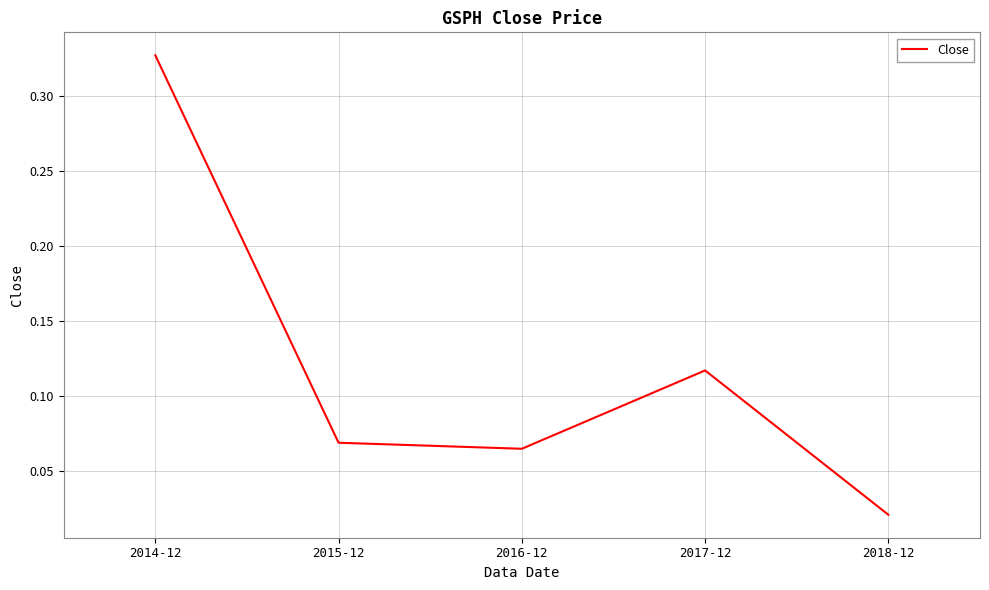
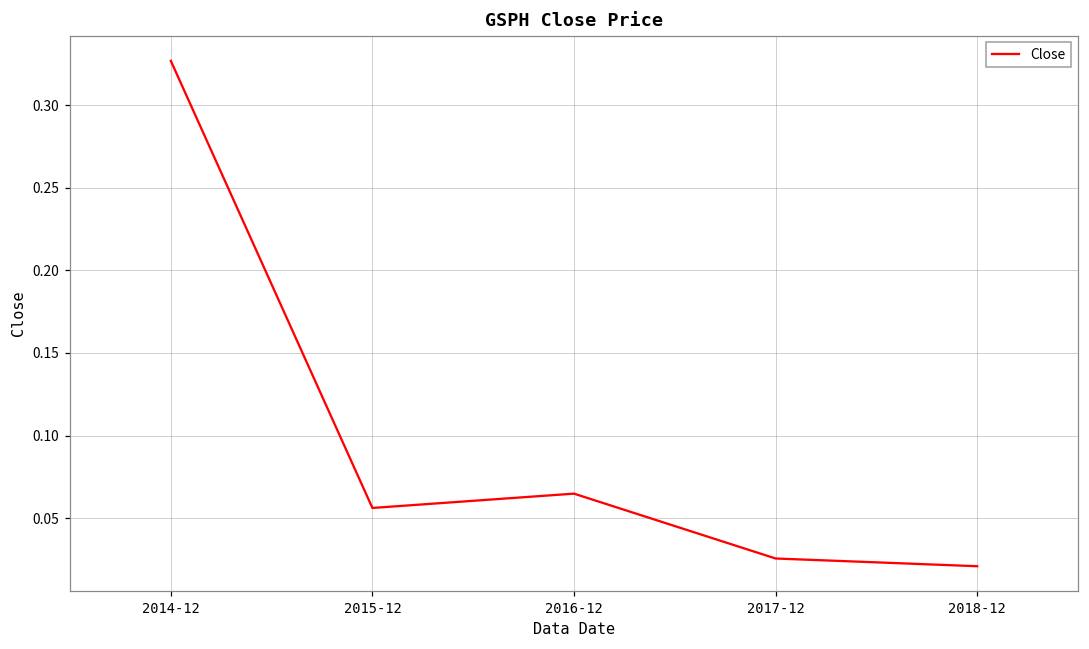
2015-12: 0.069 -> 0.056
2017-12: 0.117 -> 0.026
